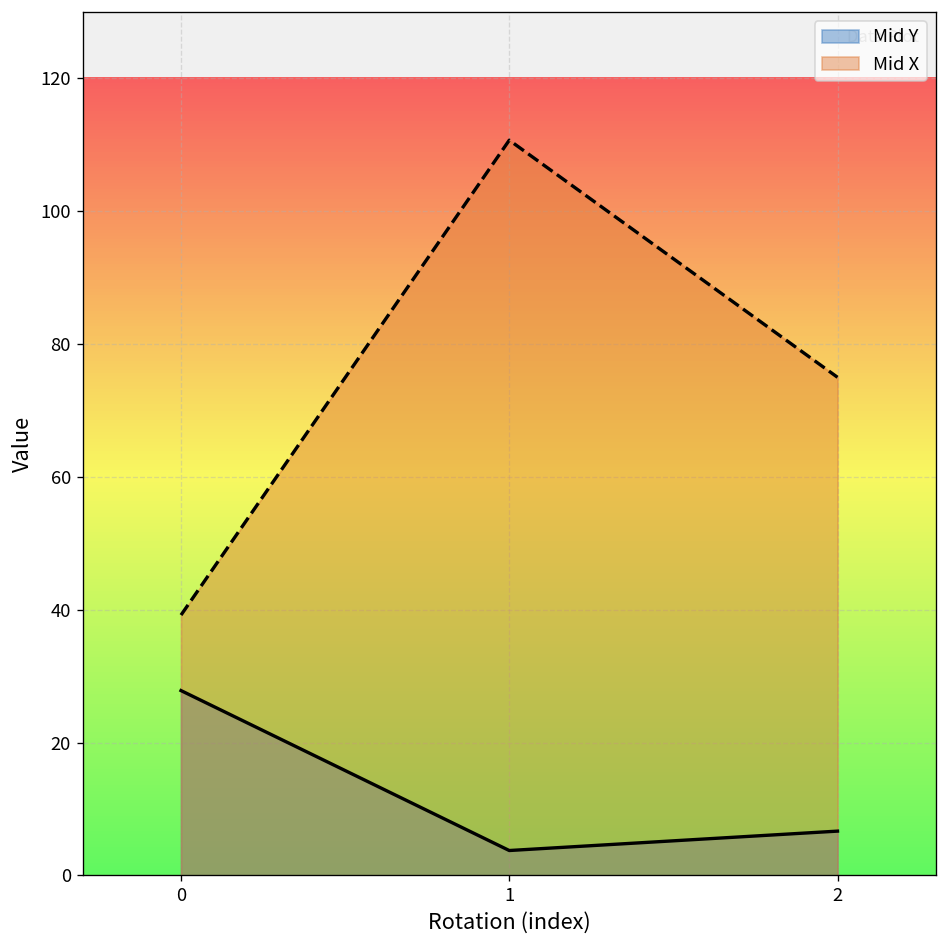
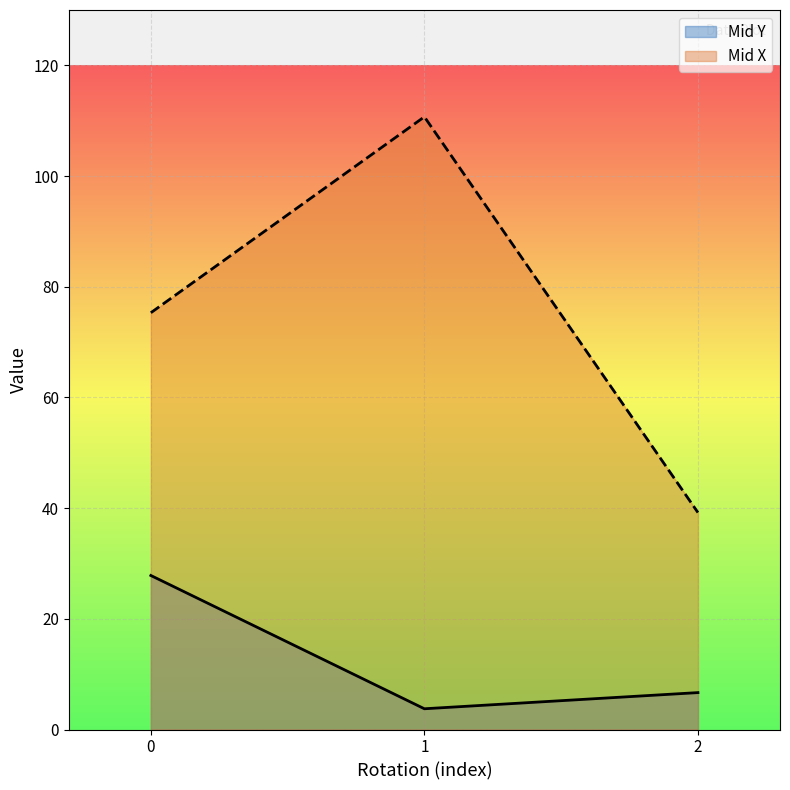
Mid X, 0: 39 -> 75
Mid X, 2: 75 -> 39
